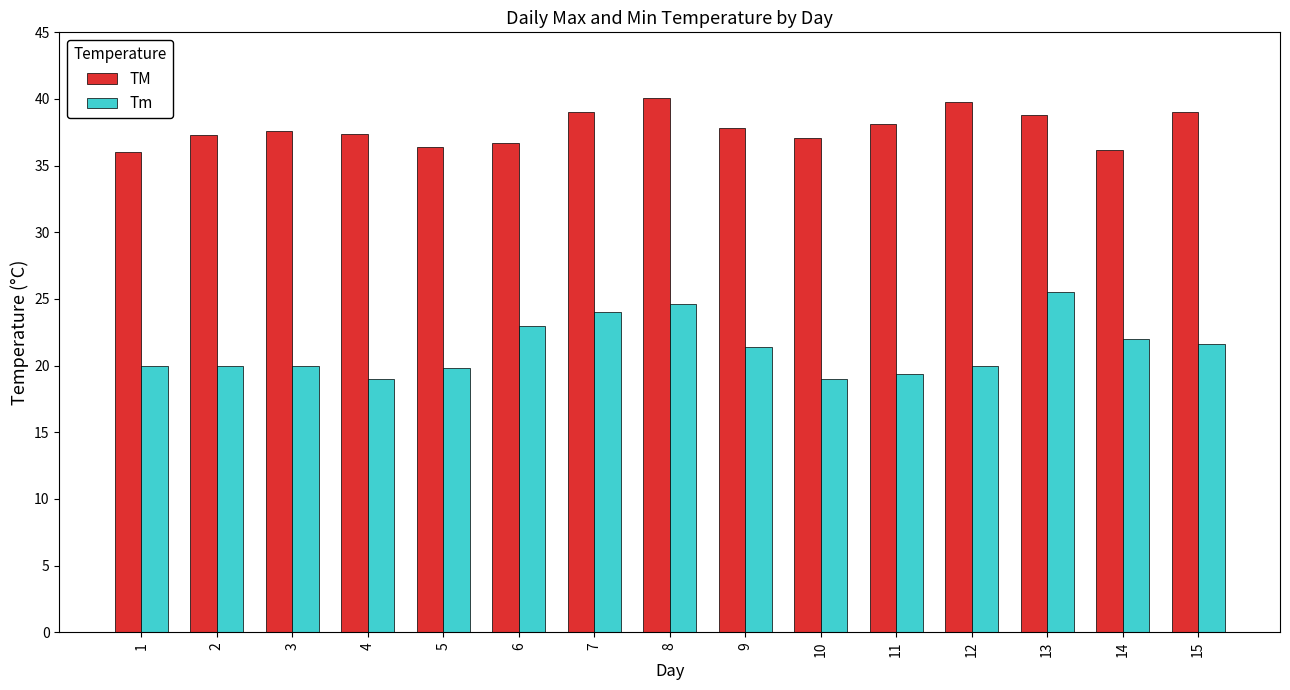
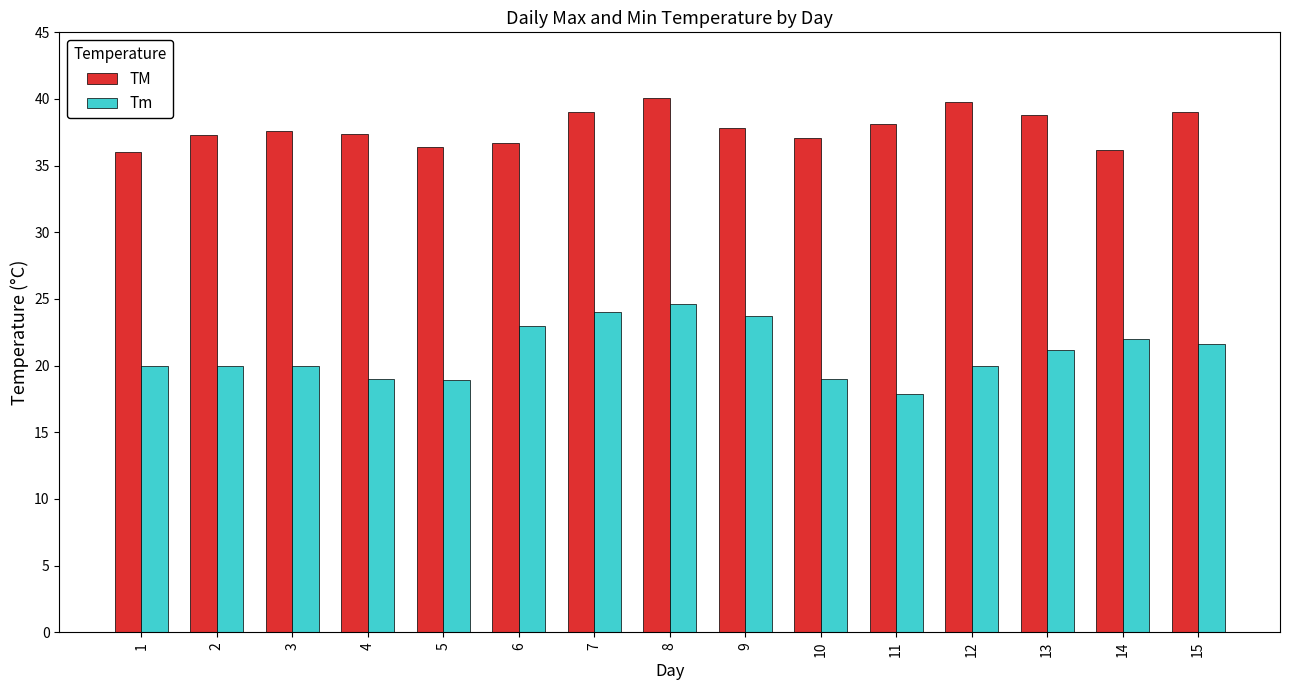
Tm, 5: 19.8 -> 18.9
Tm, 9: 21.4 -> 23.7
Tm, 11: 19.4 -> 17.9
Tm, 13: 25.5 -> 21.2
